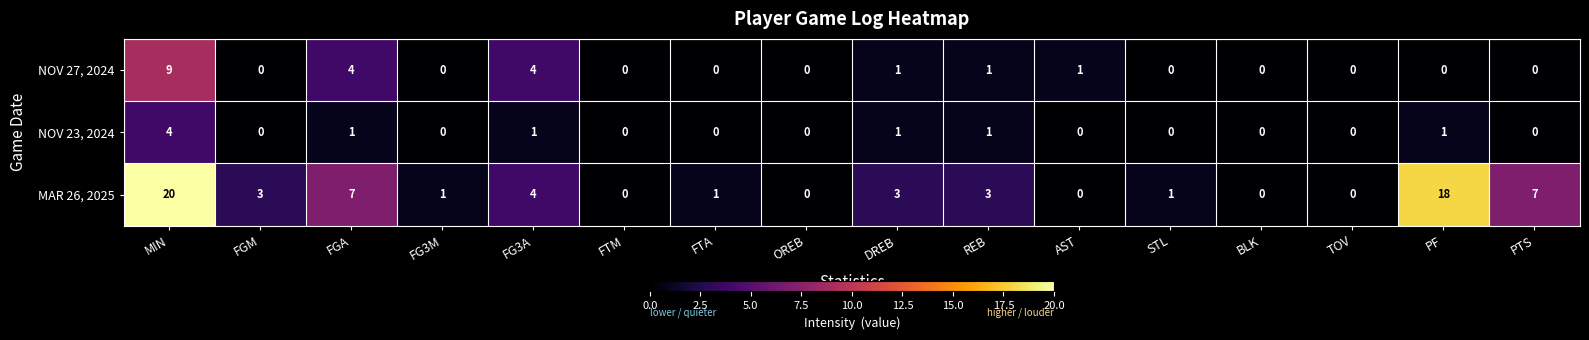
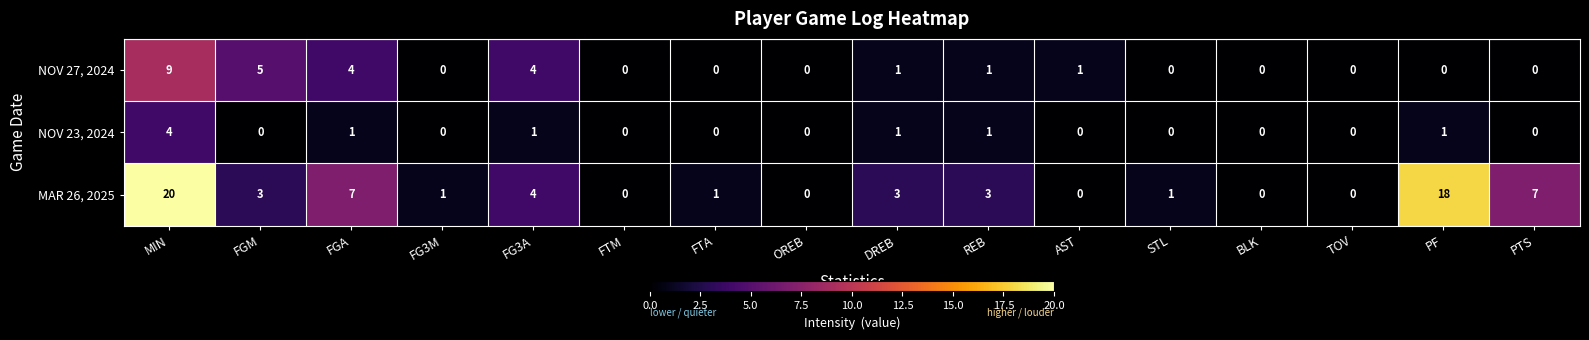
NOV 27, 2024, FGM: 0 -> 5
